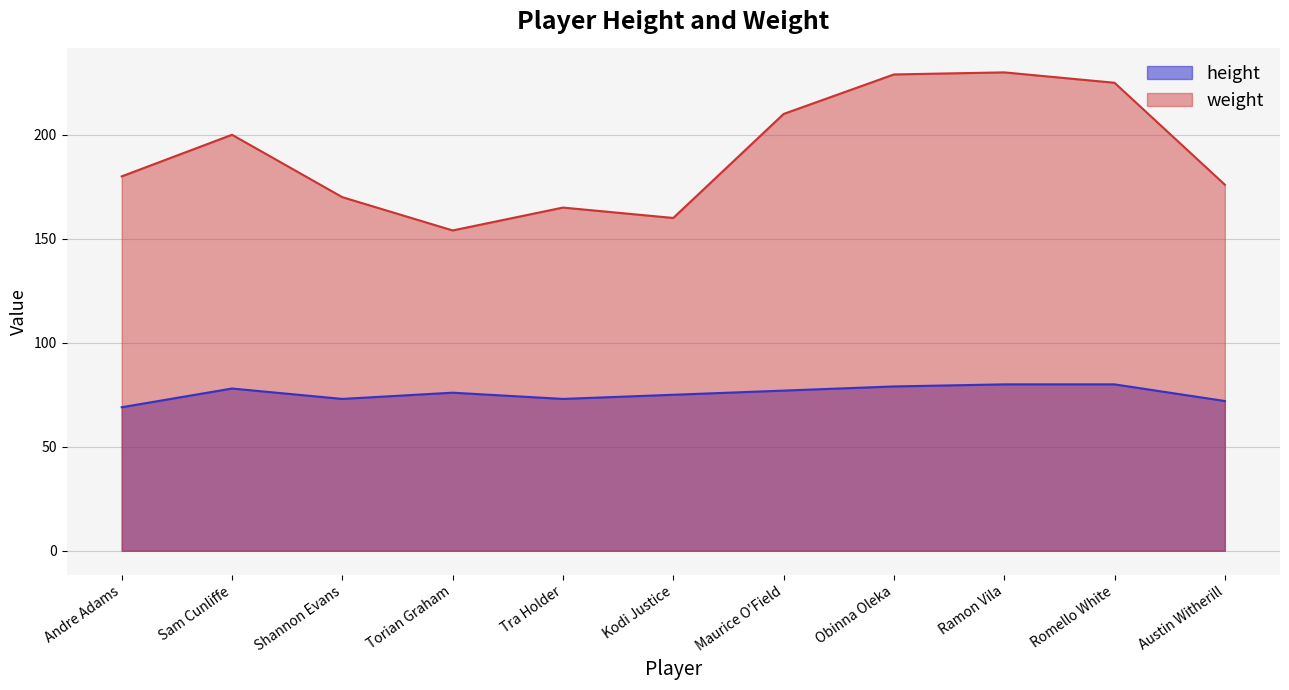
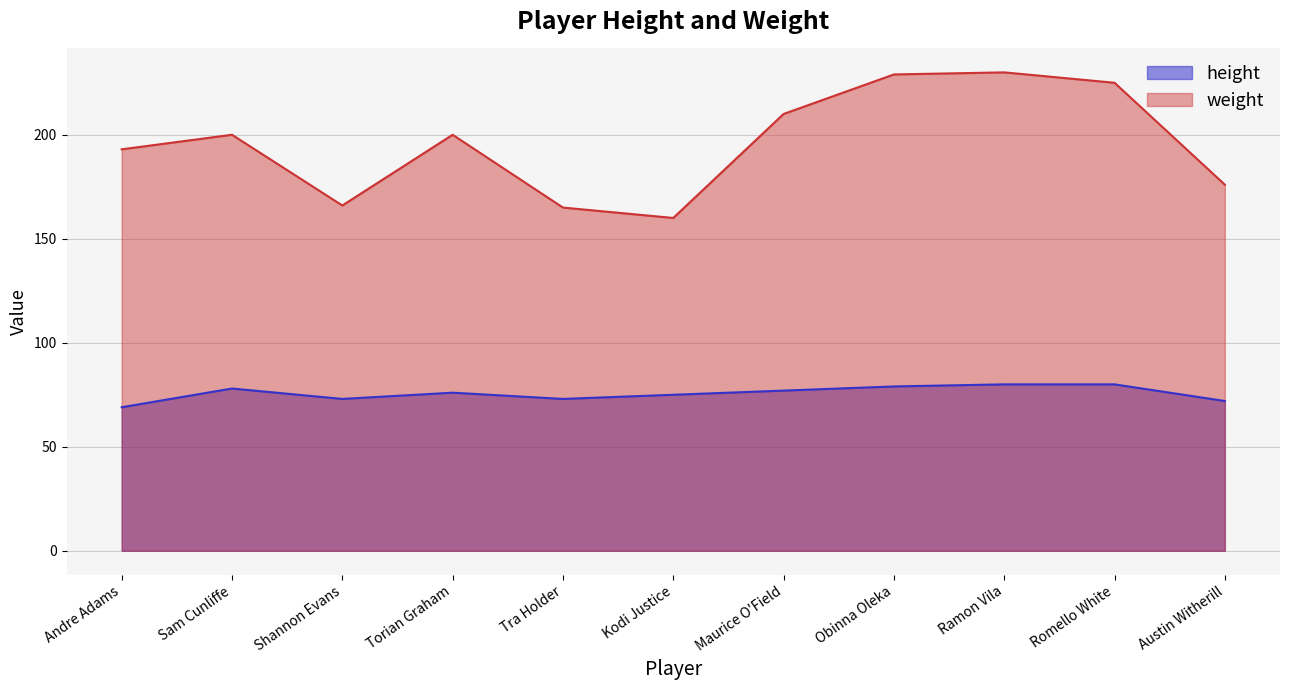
weight, Andre Adams: 180 -> 193
weight, Shannon Evans: 170 -> 166
weight, Torian Graham: 154 -> 200
